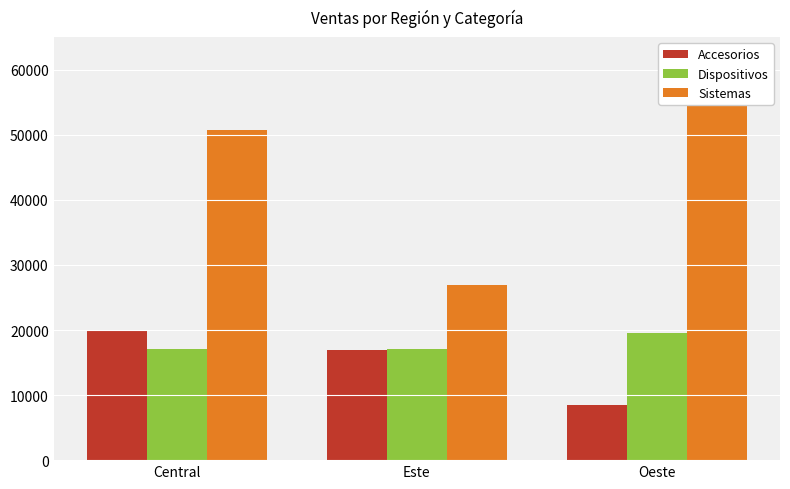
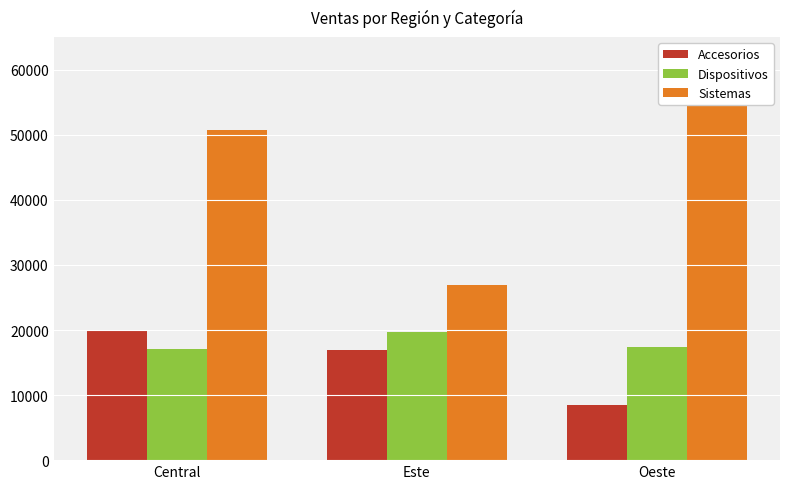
Dispositivos, Este: 17000 -> 20000
Dispositivos, Oeste: 19000 -> 17000
